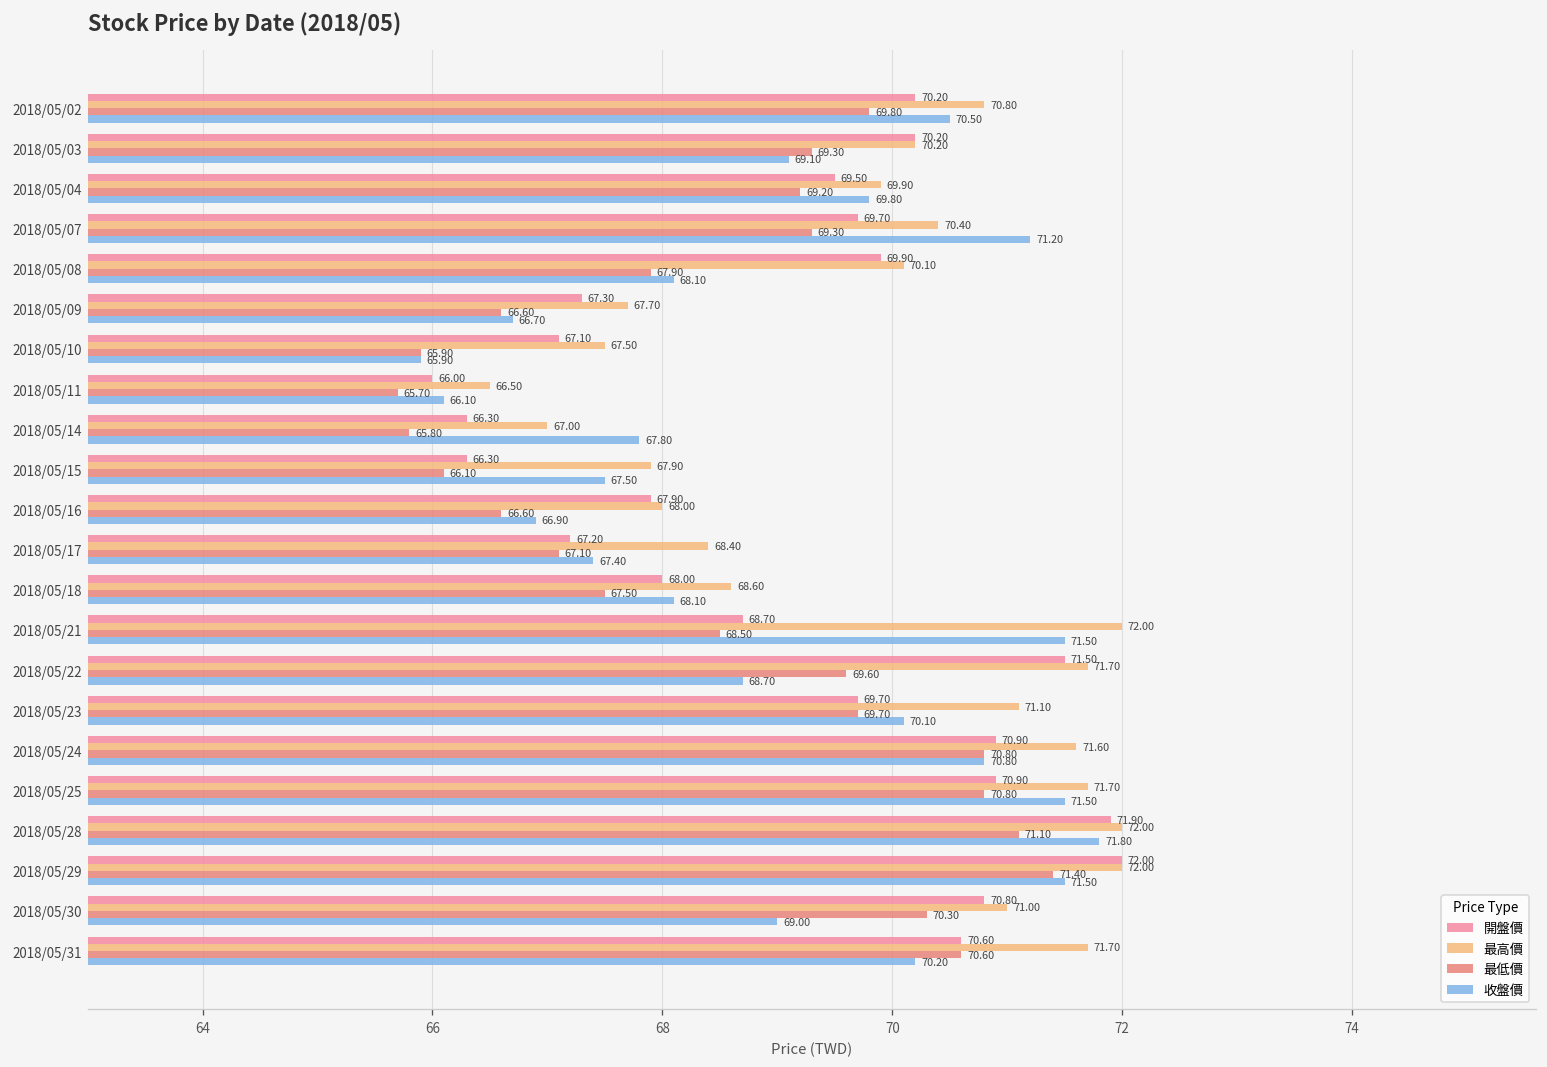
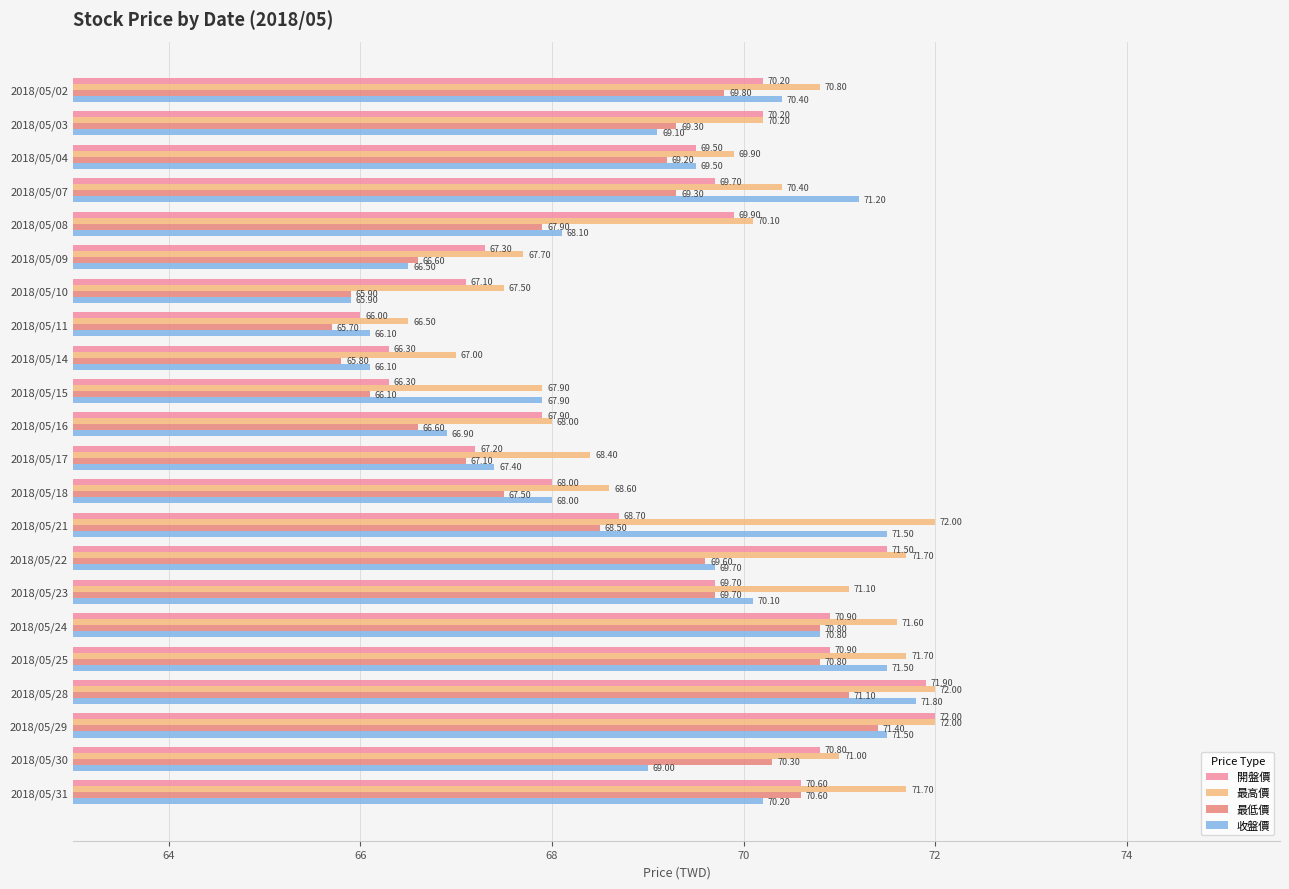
收盤價, 2018/05/02: 70.50 -> 70.40
收盤價, 2018/05/04: 69.80 -> 69.50
收盤價, 2018/05/09: 66.70 -> 66.50
收盤價, 2018/05/14: 67.80 -> 66.10
收盤價, 2018/05/15: 67.50 -> 67.90
收盤價, 2018/05/18: 68.10 -> 68.00
收盤價, 2018/05/22: 68.70 -> 69.70
